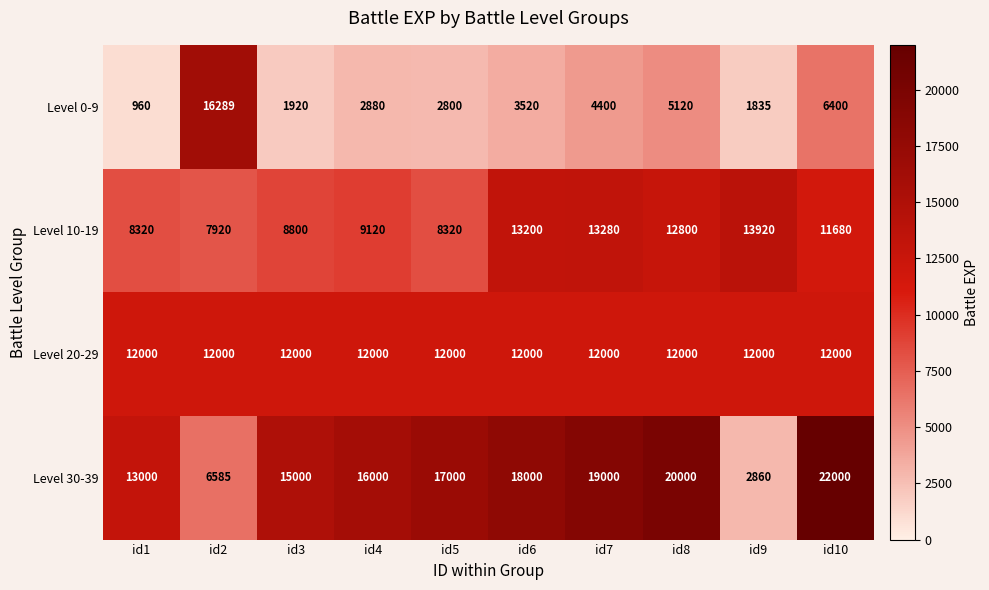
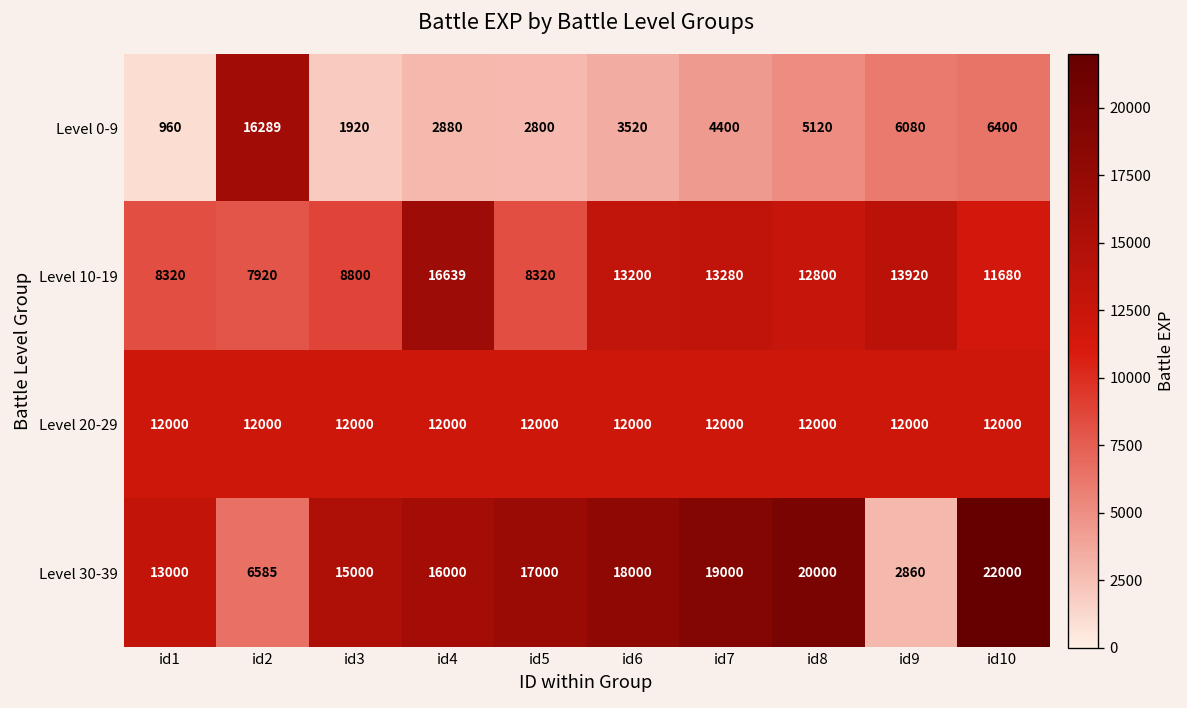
Level 0-9, id9: 1835 -> 6080
Level 10-19, id4: 9120 -> 16639
